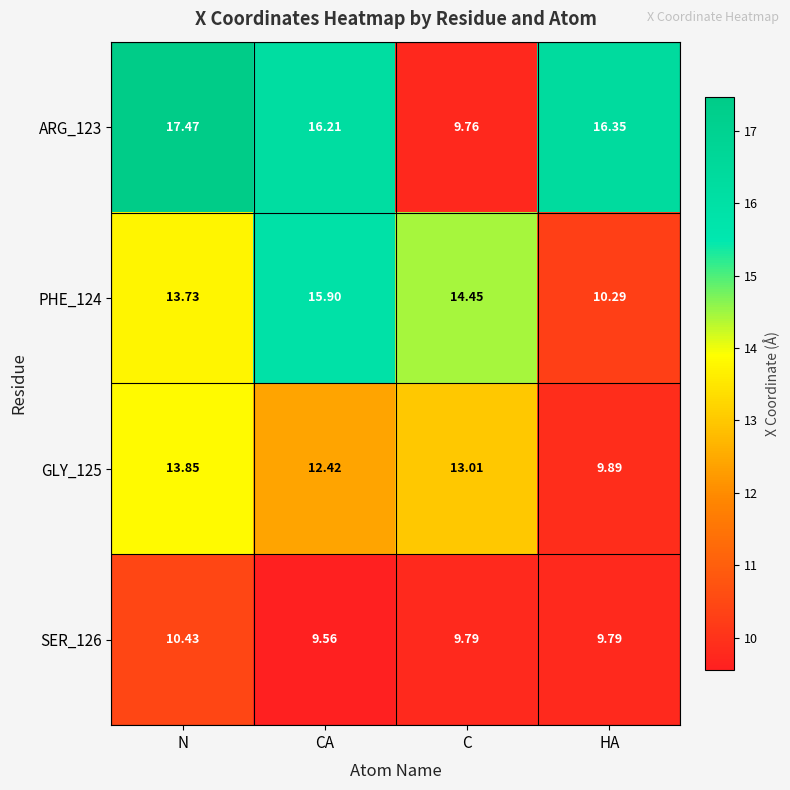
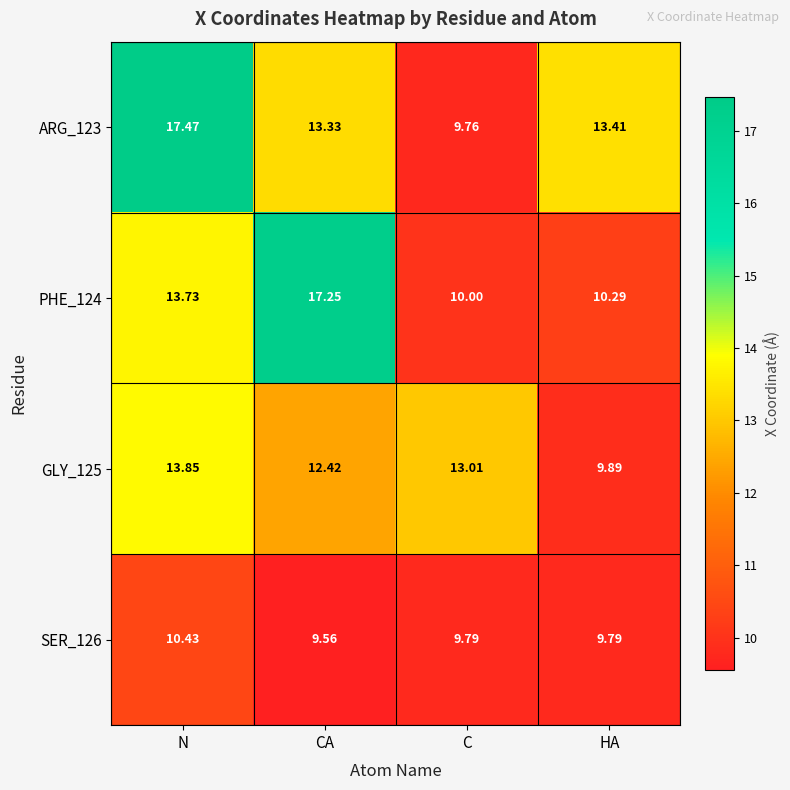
ARG_123, CA: 16.21 -> 13.33
ARG_123, HA: 16.35 -> 13.41
PHE_124, CA: 15.90 -> 17.25
PHE_124, C: 14.45 -> 10.00
